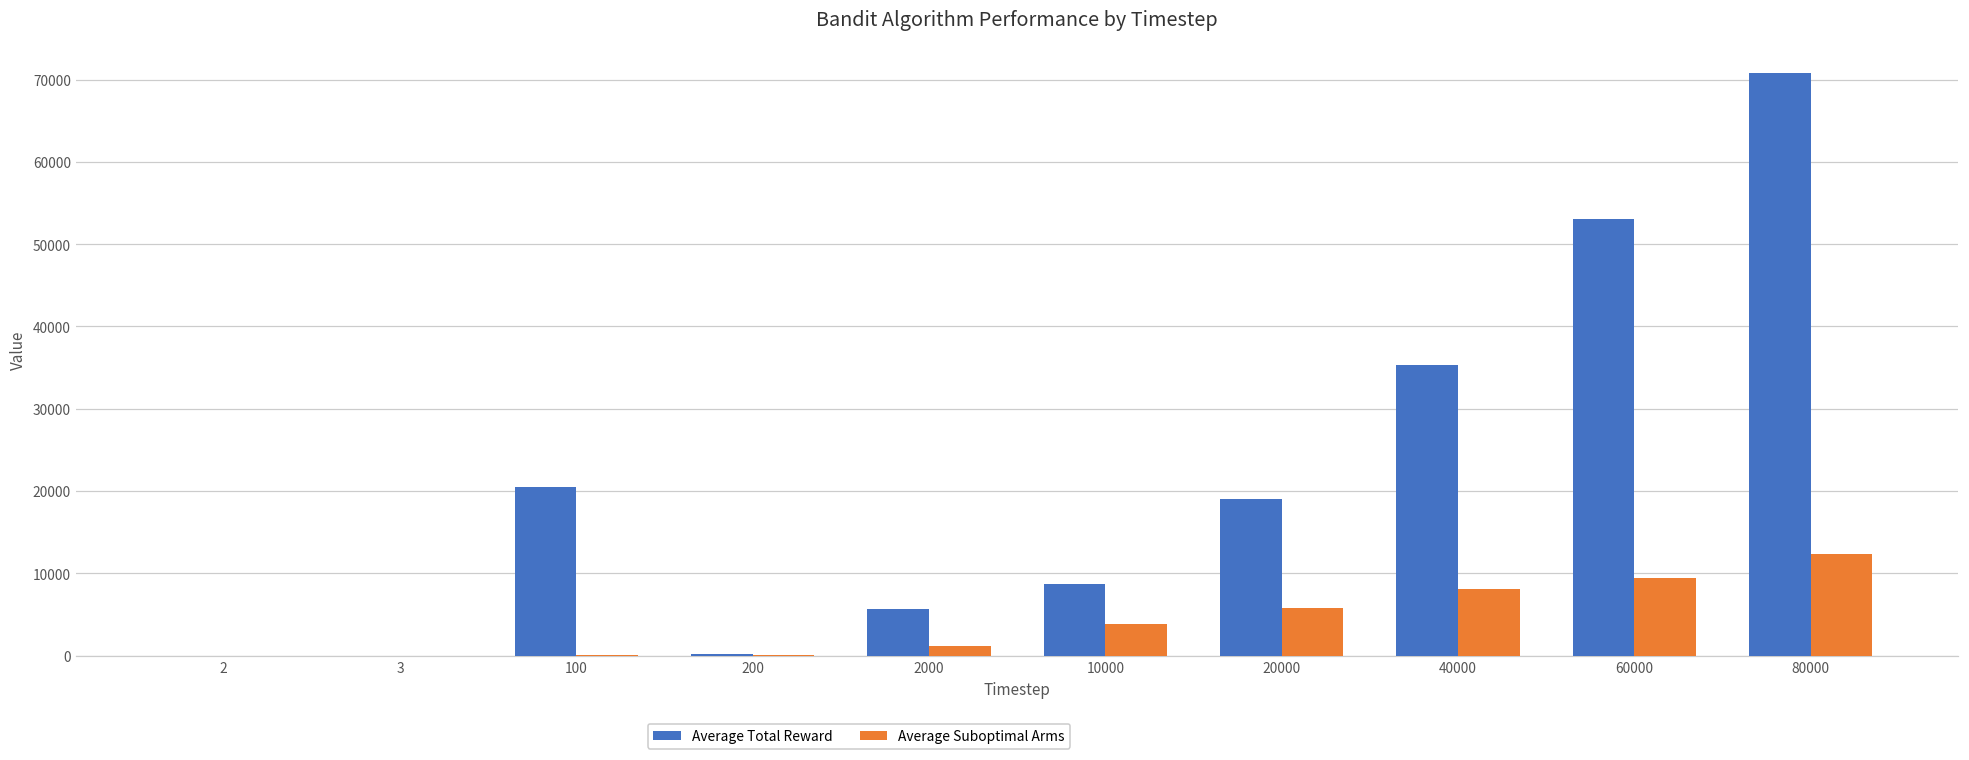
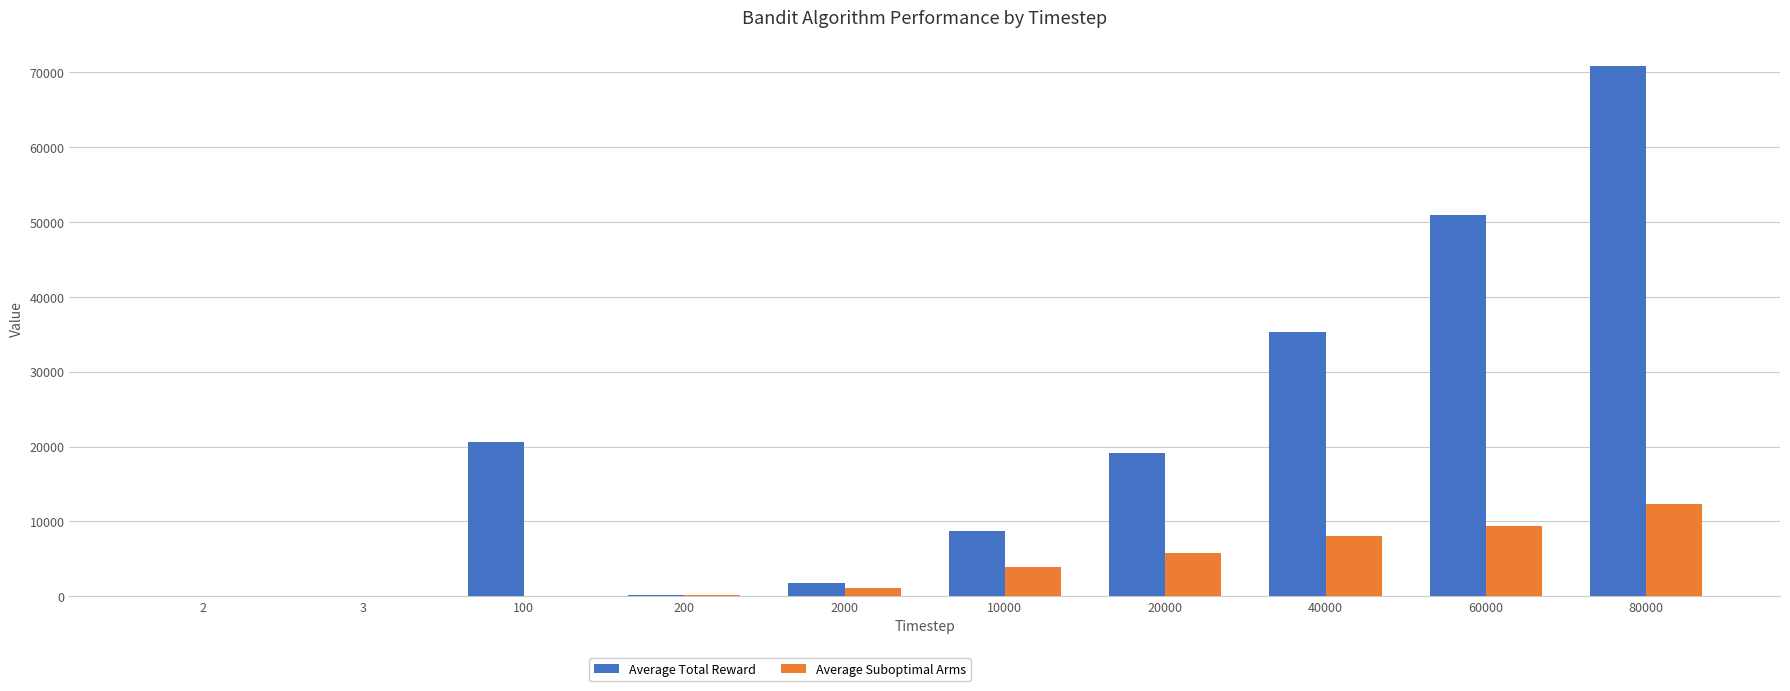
Average Total Reward, 2000: 6000 -> 2000
Average Total Reward, 60000: 53000 -> 51000
